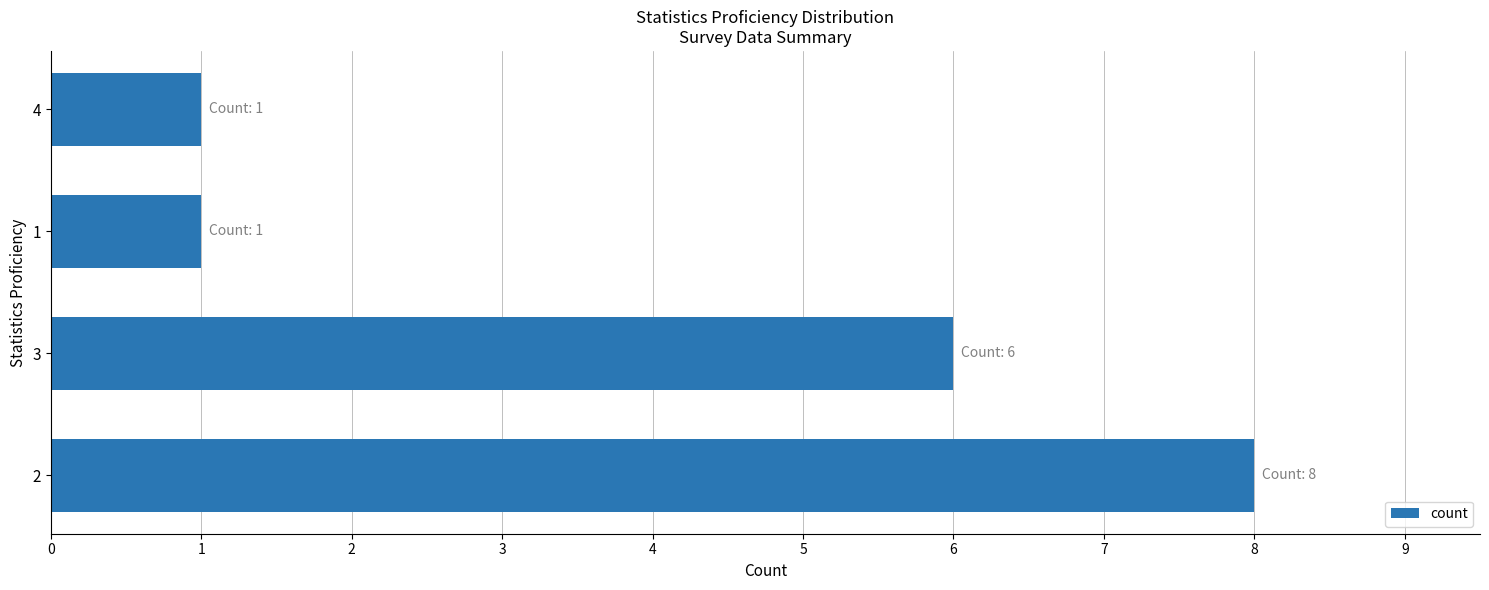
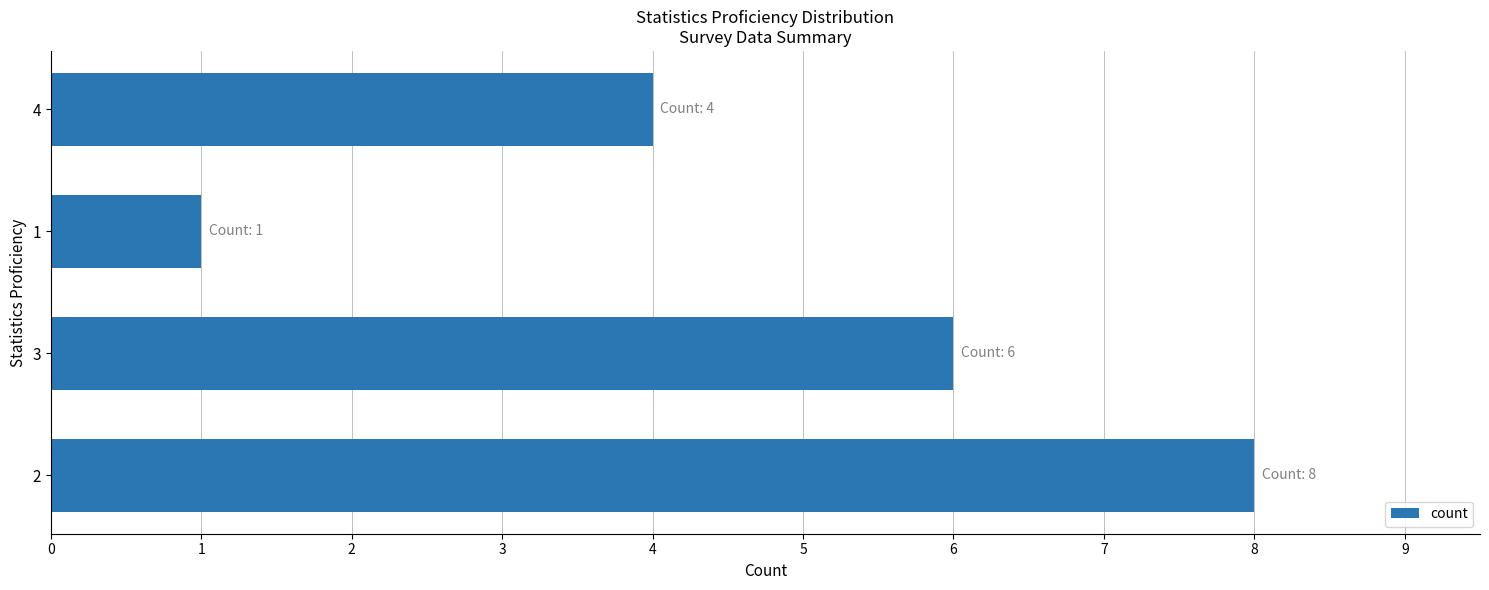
4: 1 -> 4
